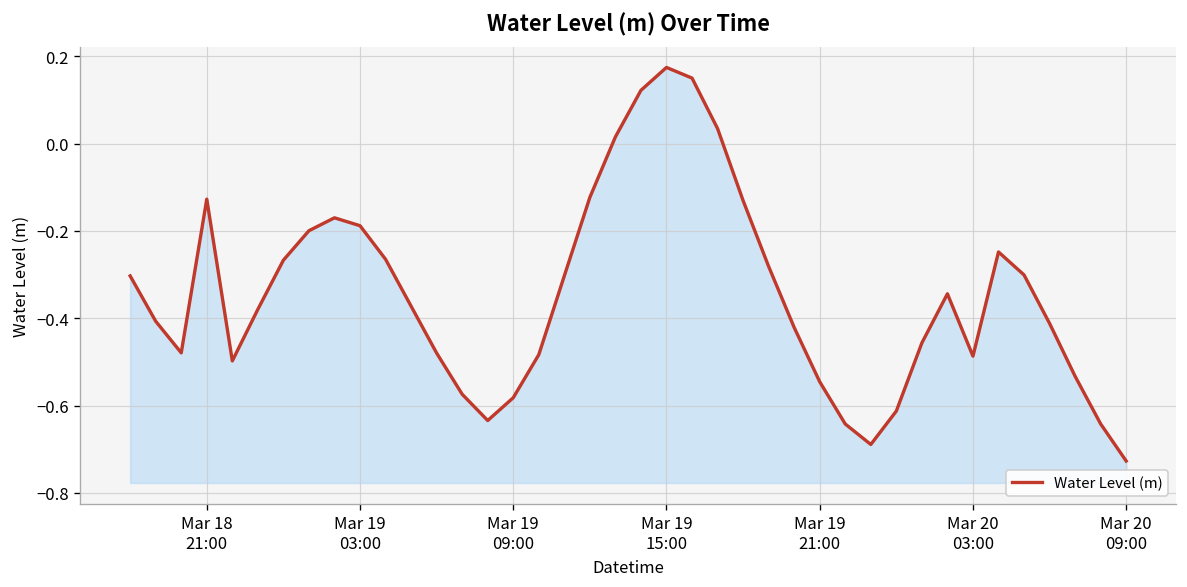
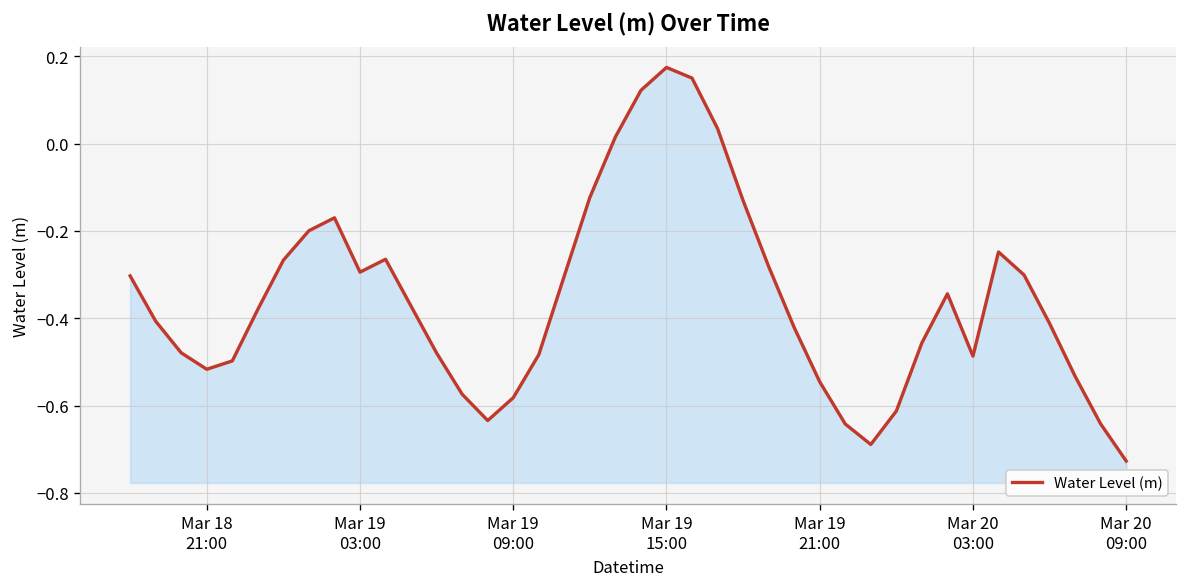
Mar 18 21:00: -0.13 -> -0.52
Mar 19 03:00: -0.19 -> -0.29
